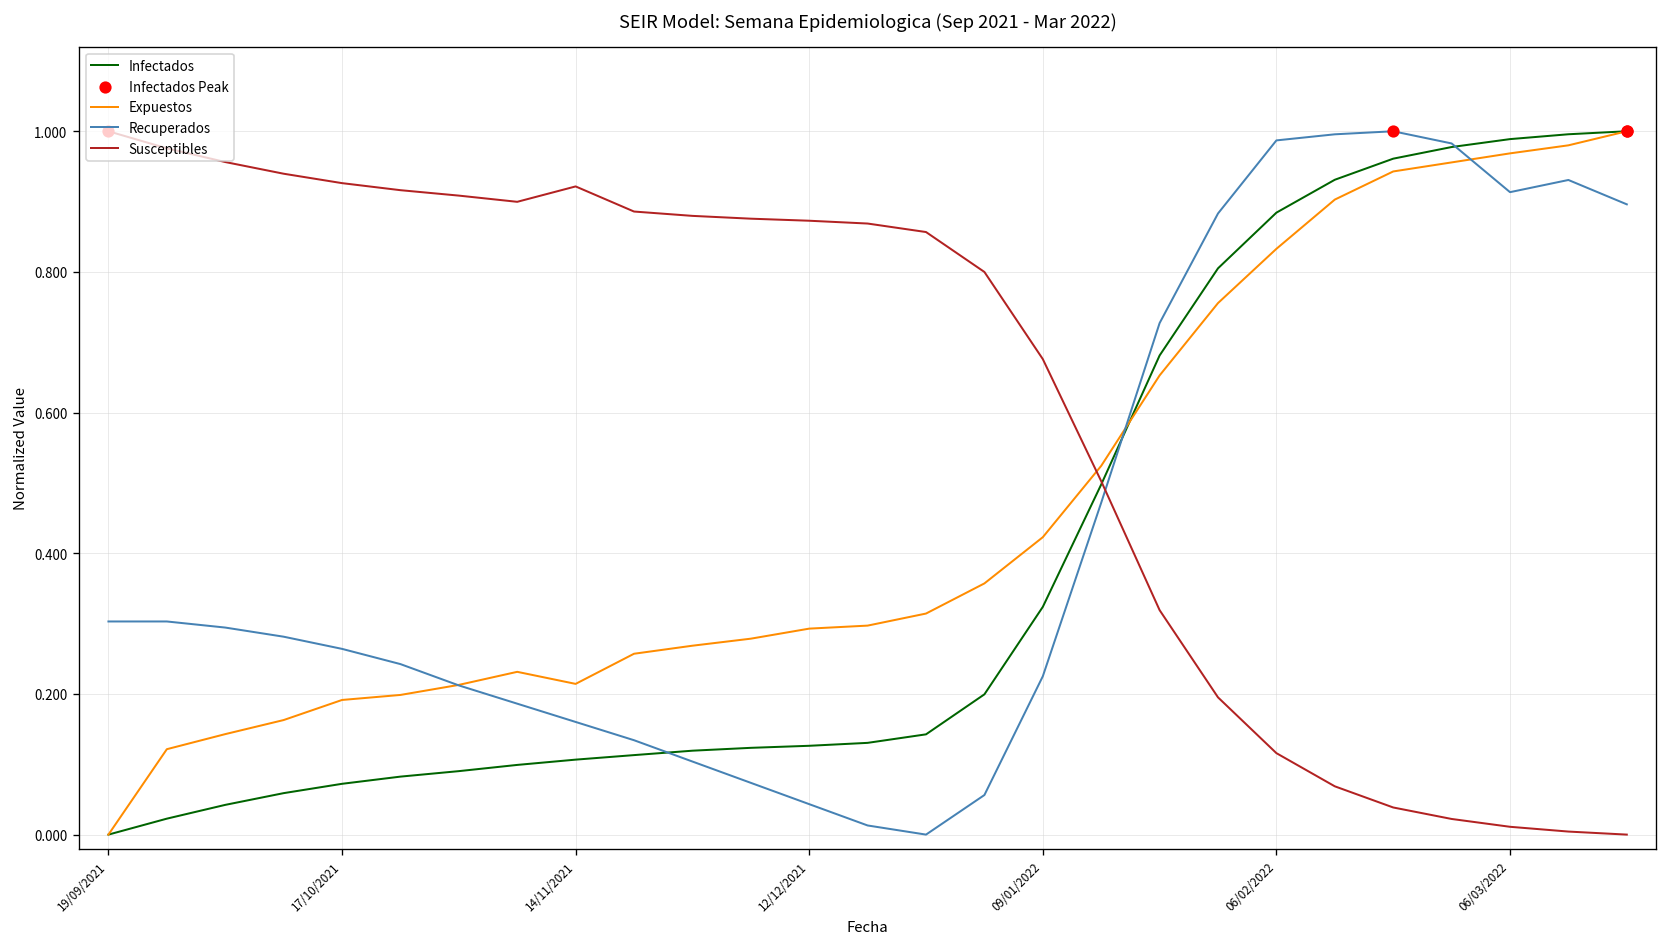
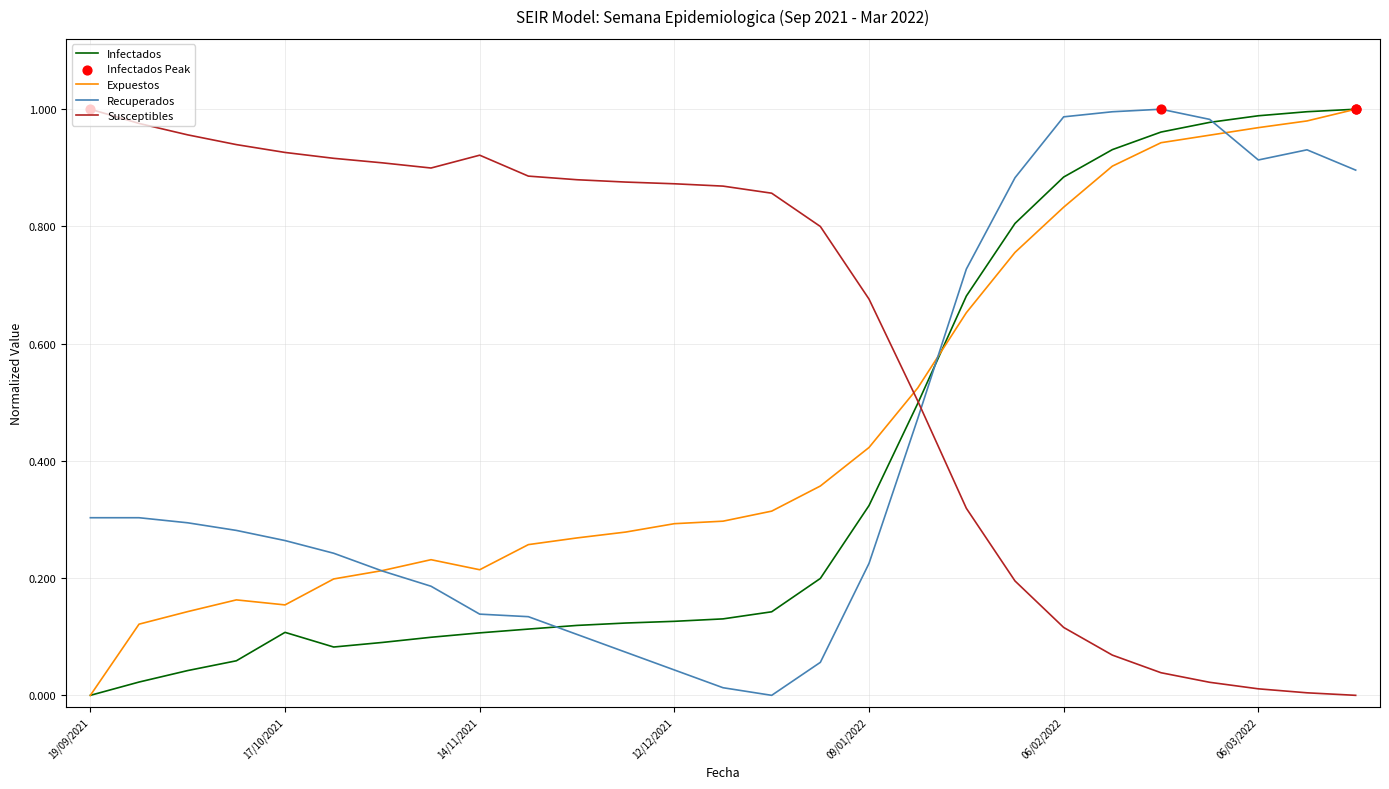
Infectados, 17/10/2021: 0.07 -> 0.11
Expuestos, 17/10/2021: 0.19 -> 0.15
Recuperados, 14/11/2021: 0.16 -> 0.14
